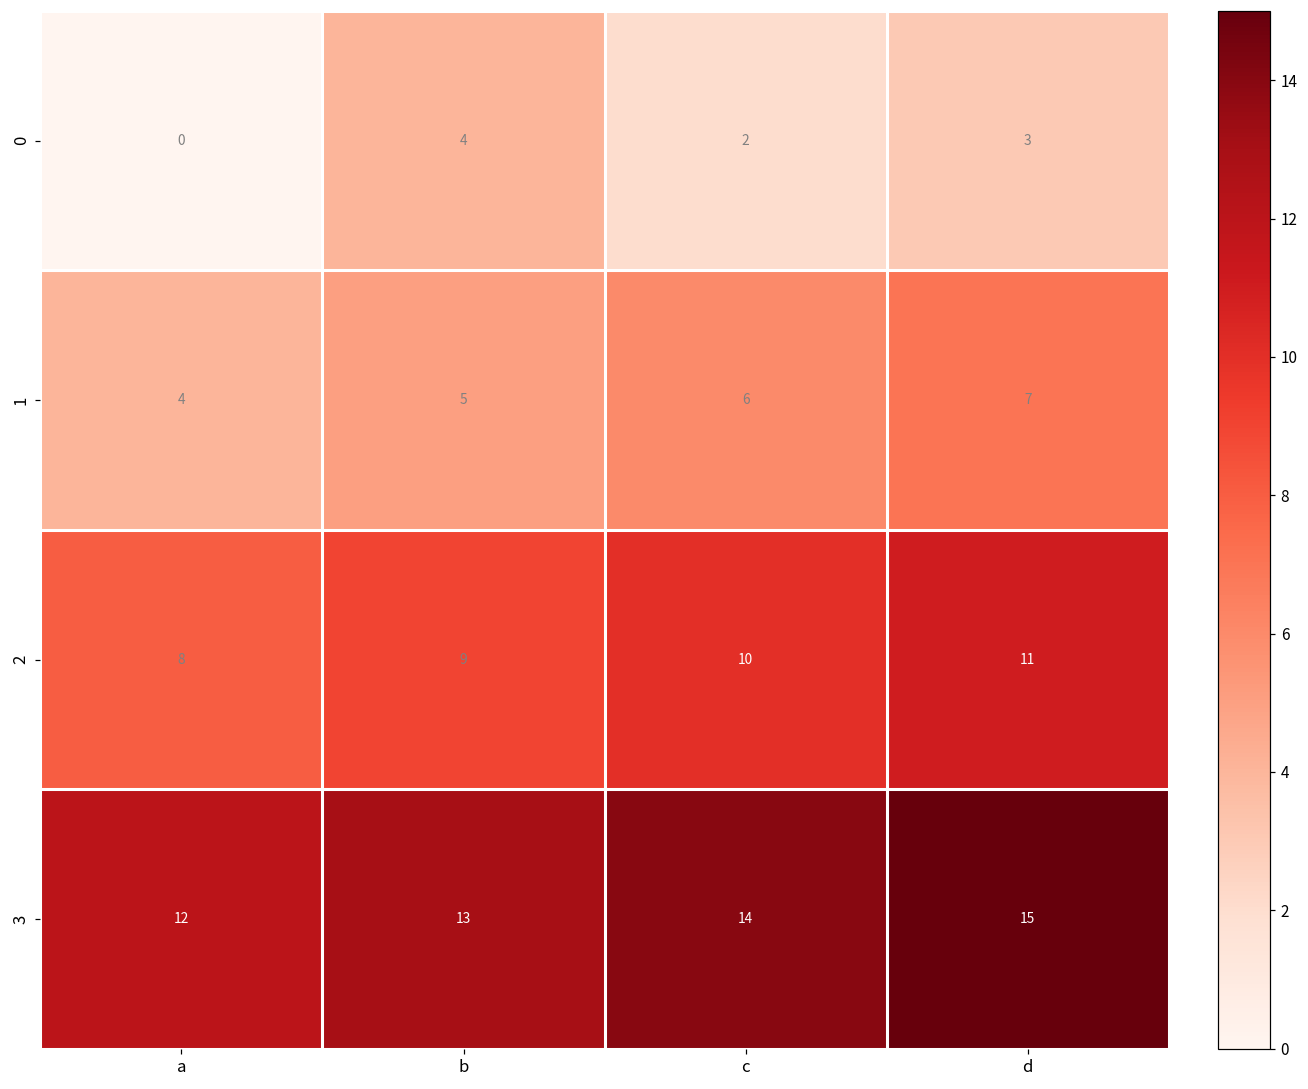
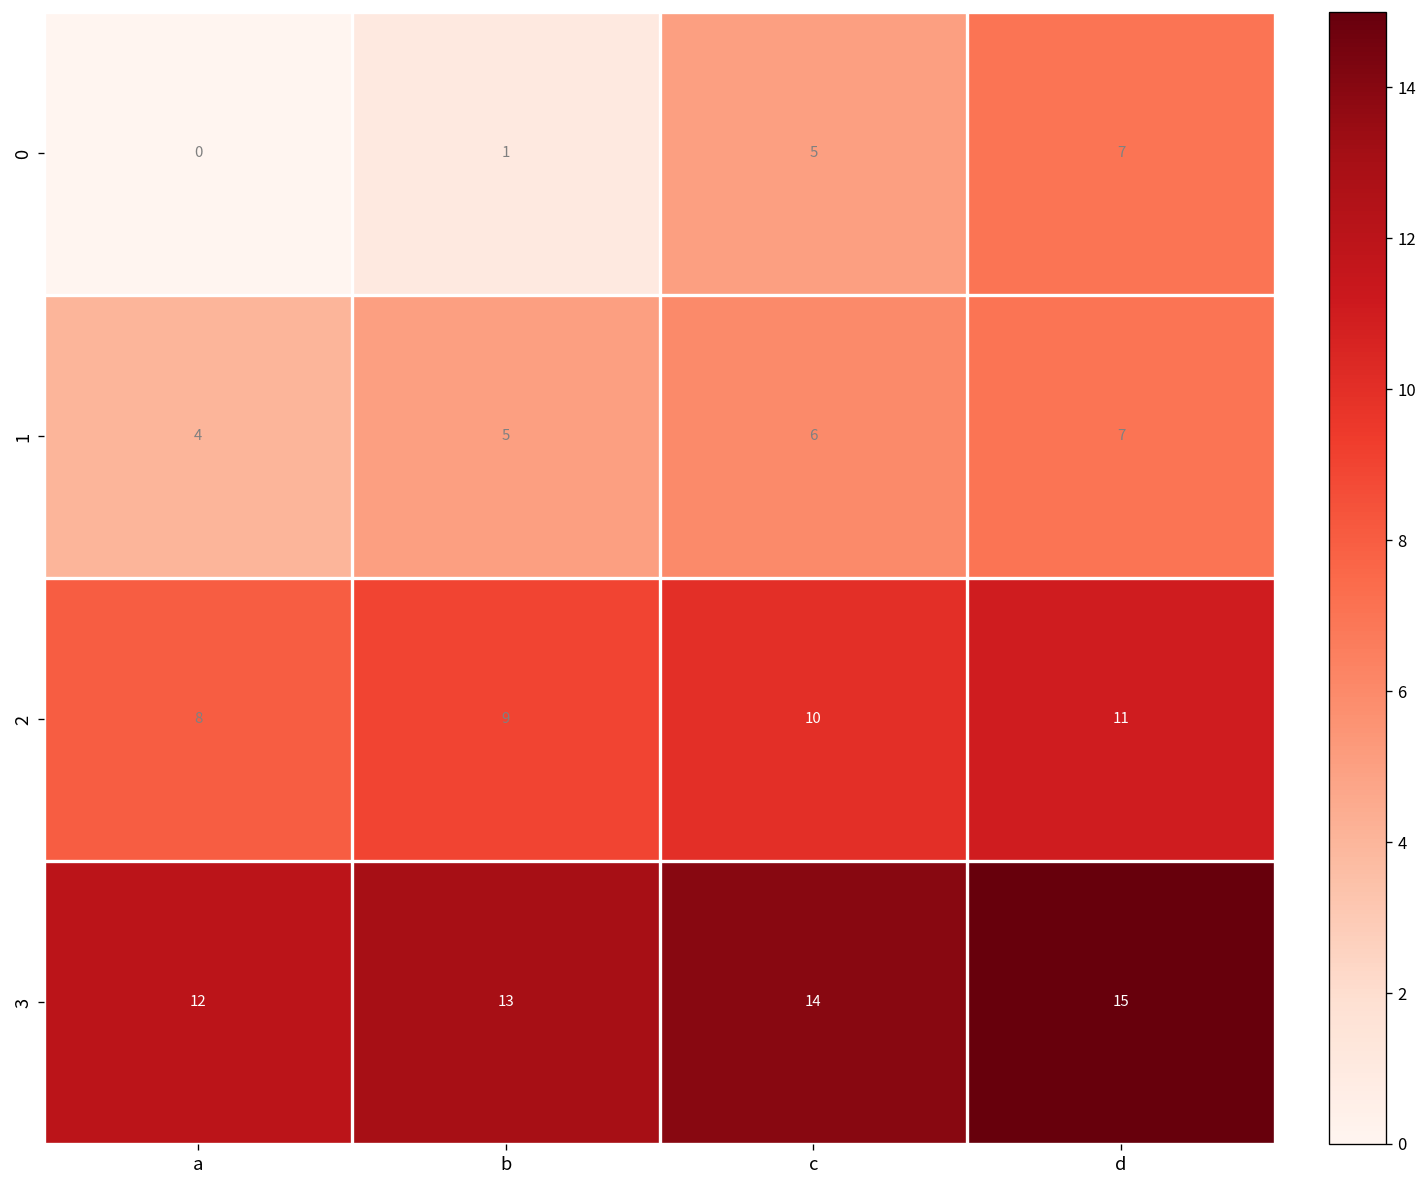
0, b: 4 -> 1
0, c: 2 -> 5
0, d: 3 -> 7
